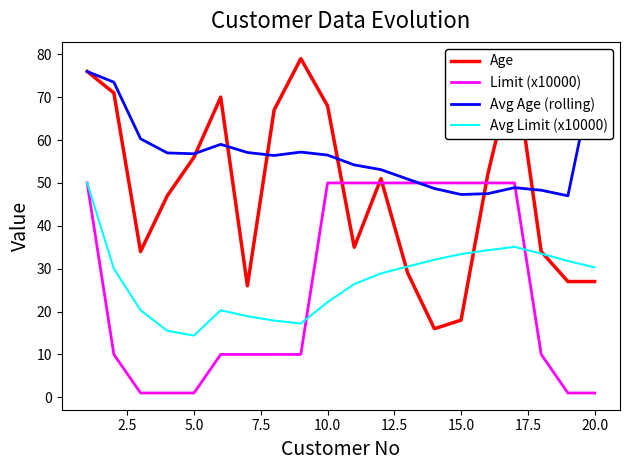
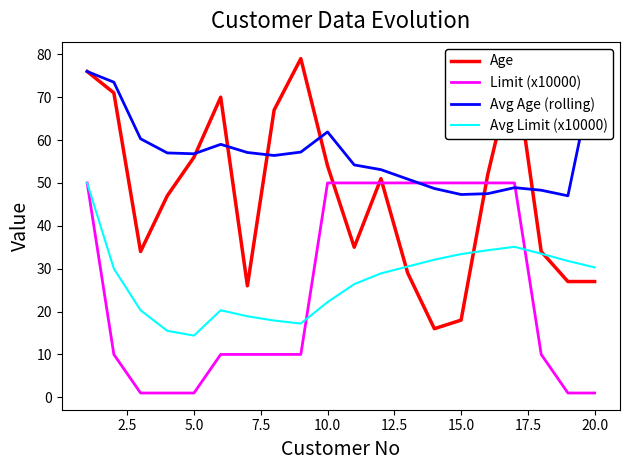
Age, 10.0: 68 -> 54
Avg Age (rolling), 10.0: 57 -> 62
